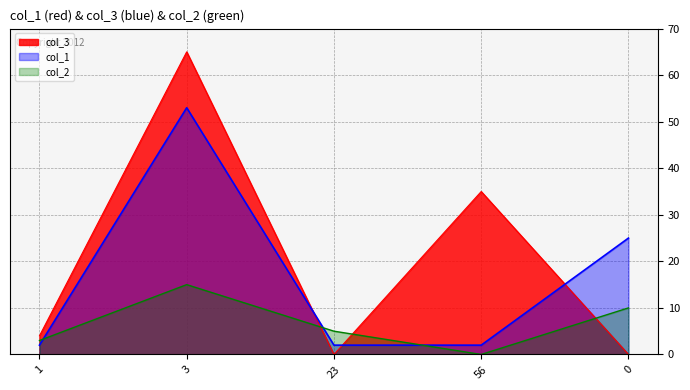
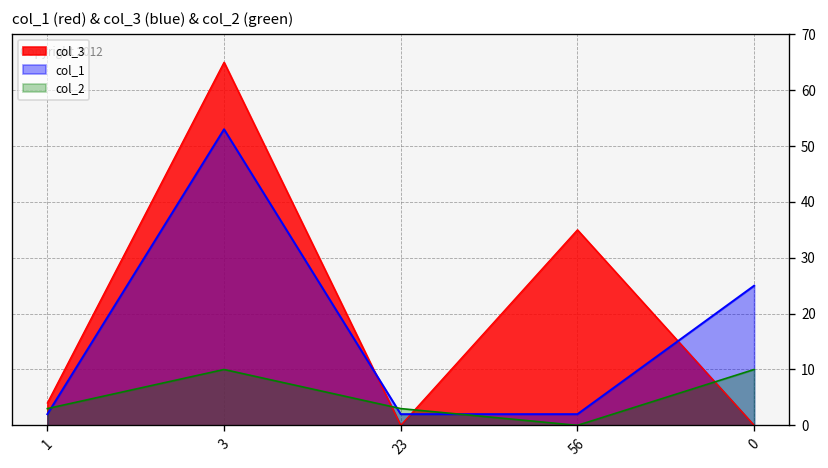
col_2, 3: 15 -> 10
col_2, 23: 5 -> 3
